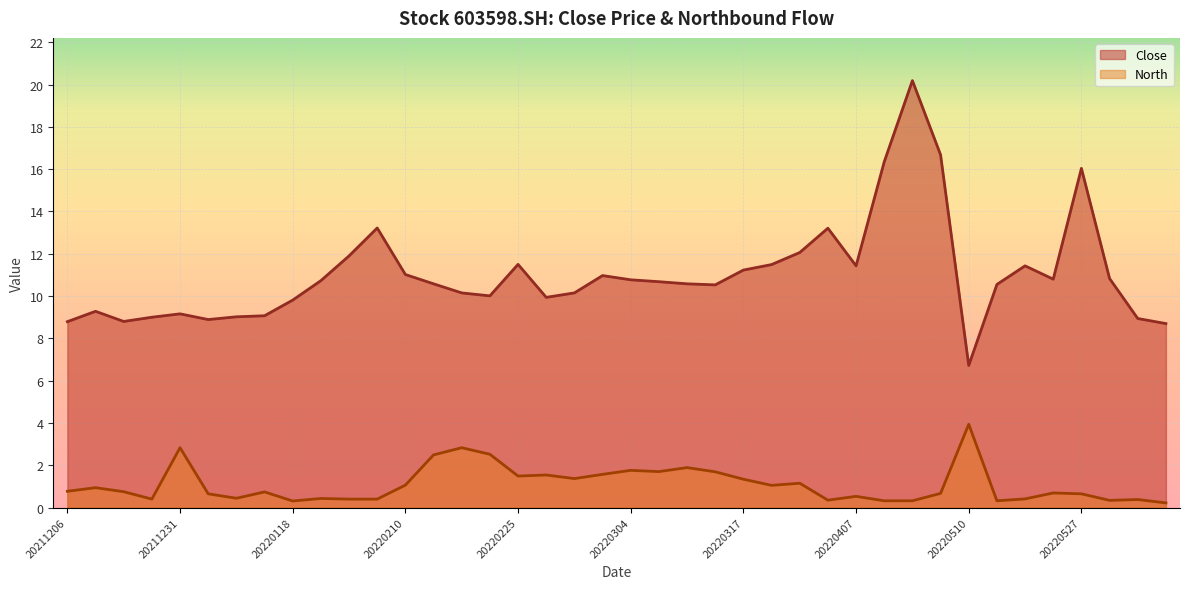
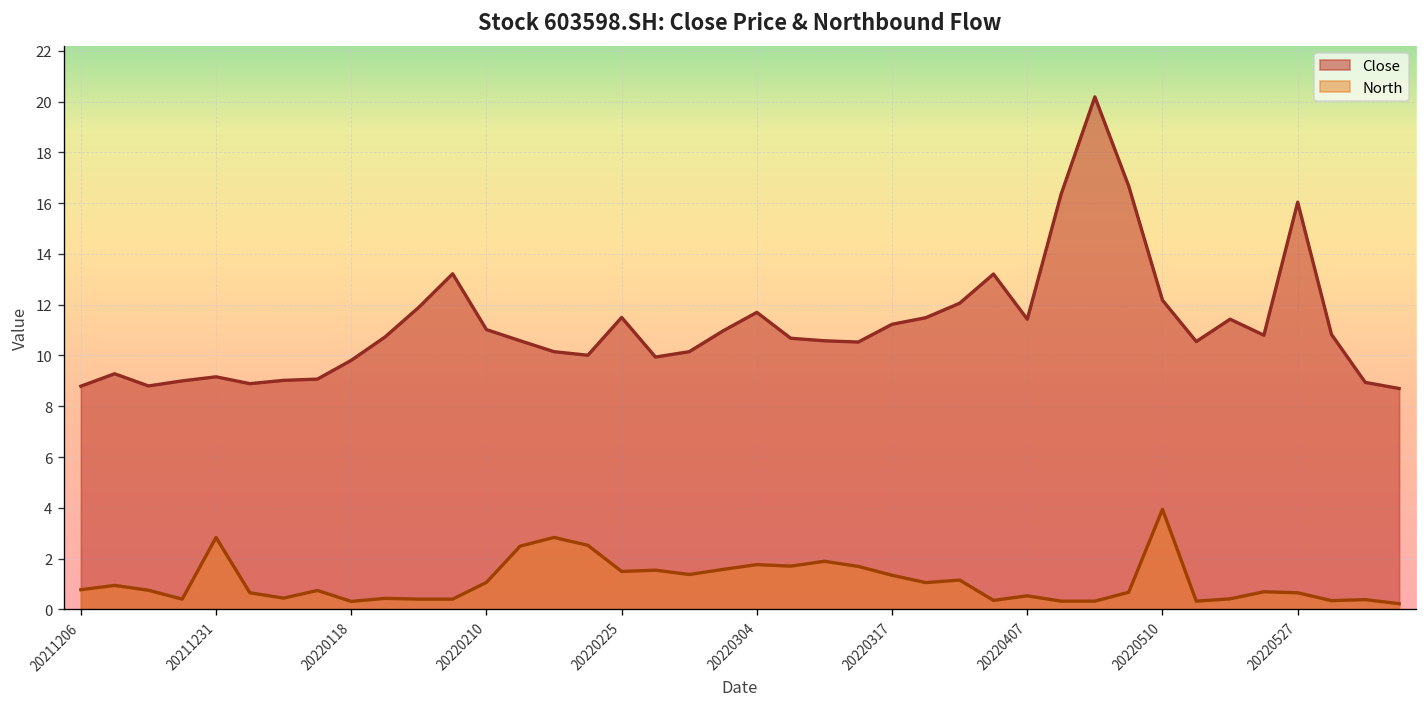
Close, 20220304: 10.8 -> 11.7
Close, 20220510: 6.7 -> 12.2
